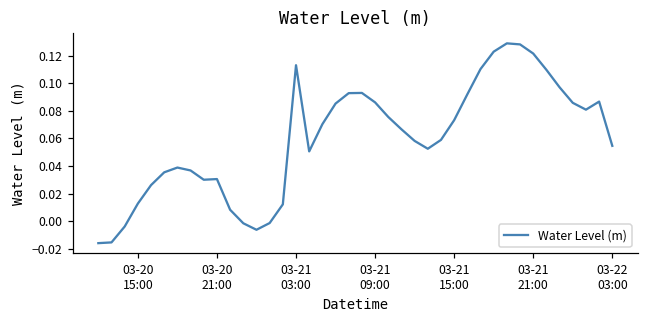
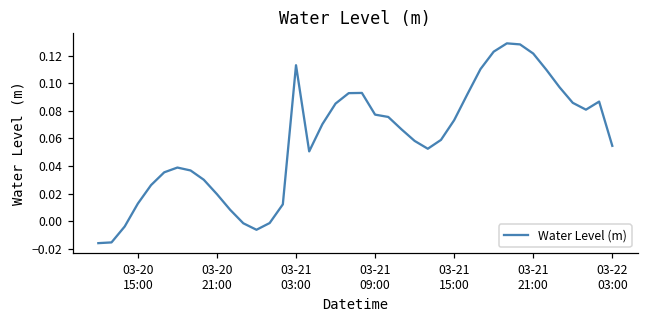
03-20 21:00: 0.031 -> 0.020
03-21 09:00: 0.086 -> 0.077
